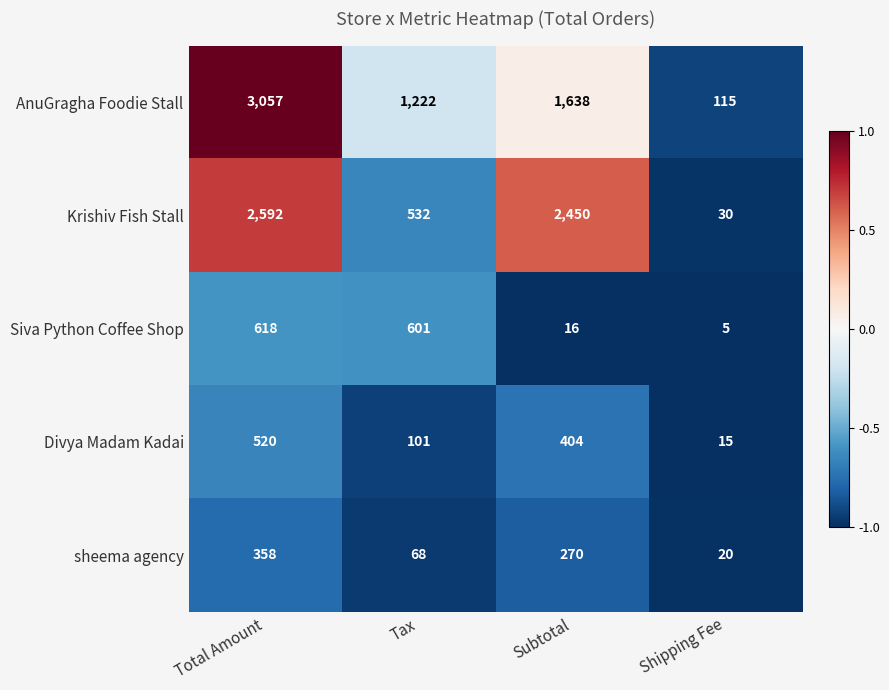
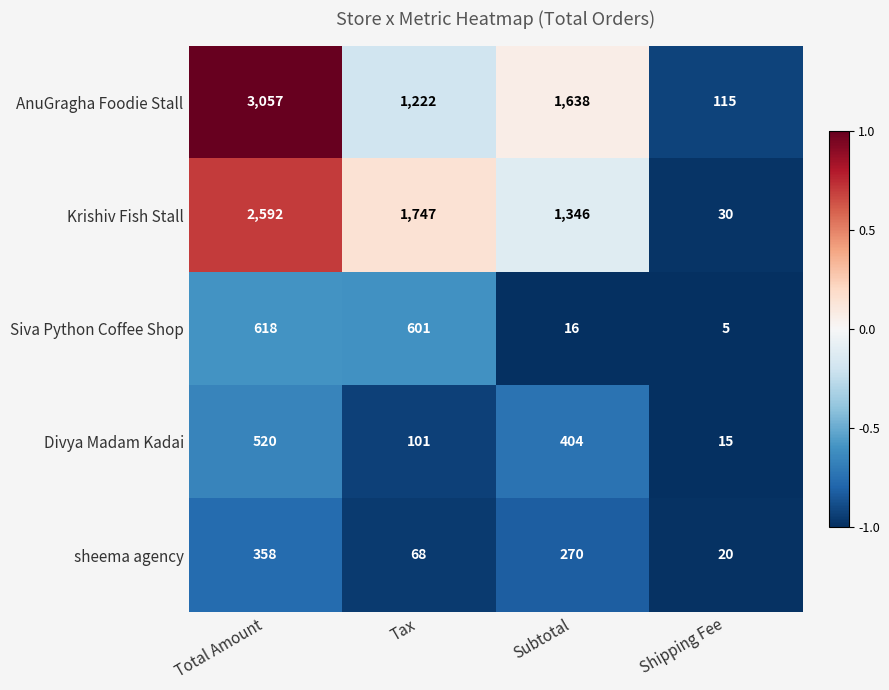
Krishiv Fish Stall, Tax: 532 -> 1,747
Krishiv Fish Stall, Subtotal: 2,450 -> 1,346
